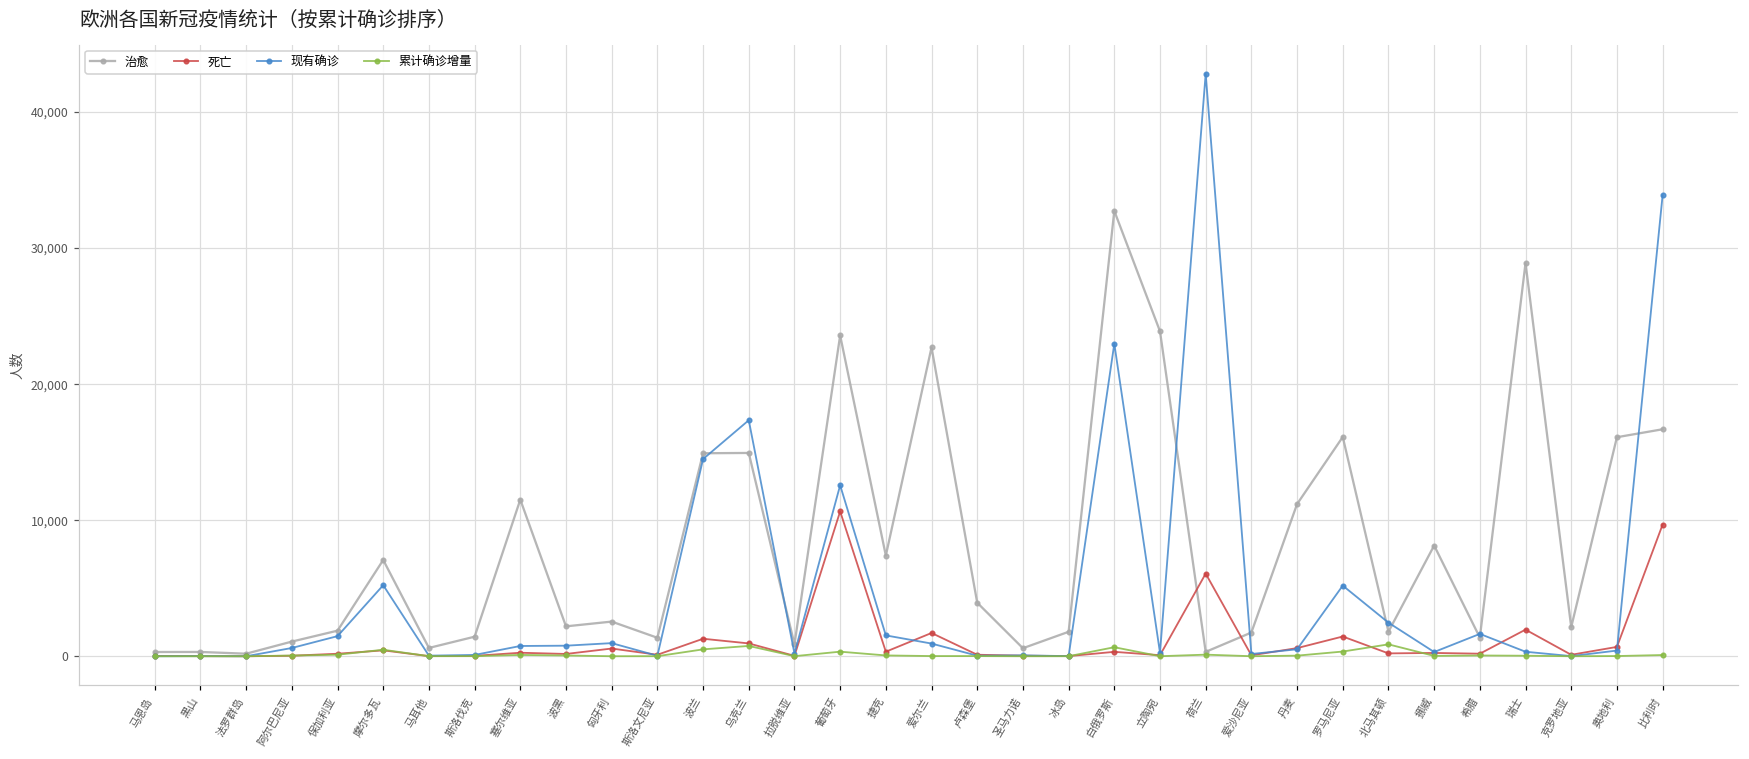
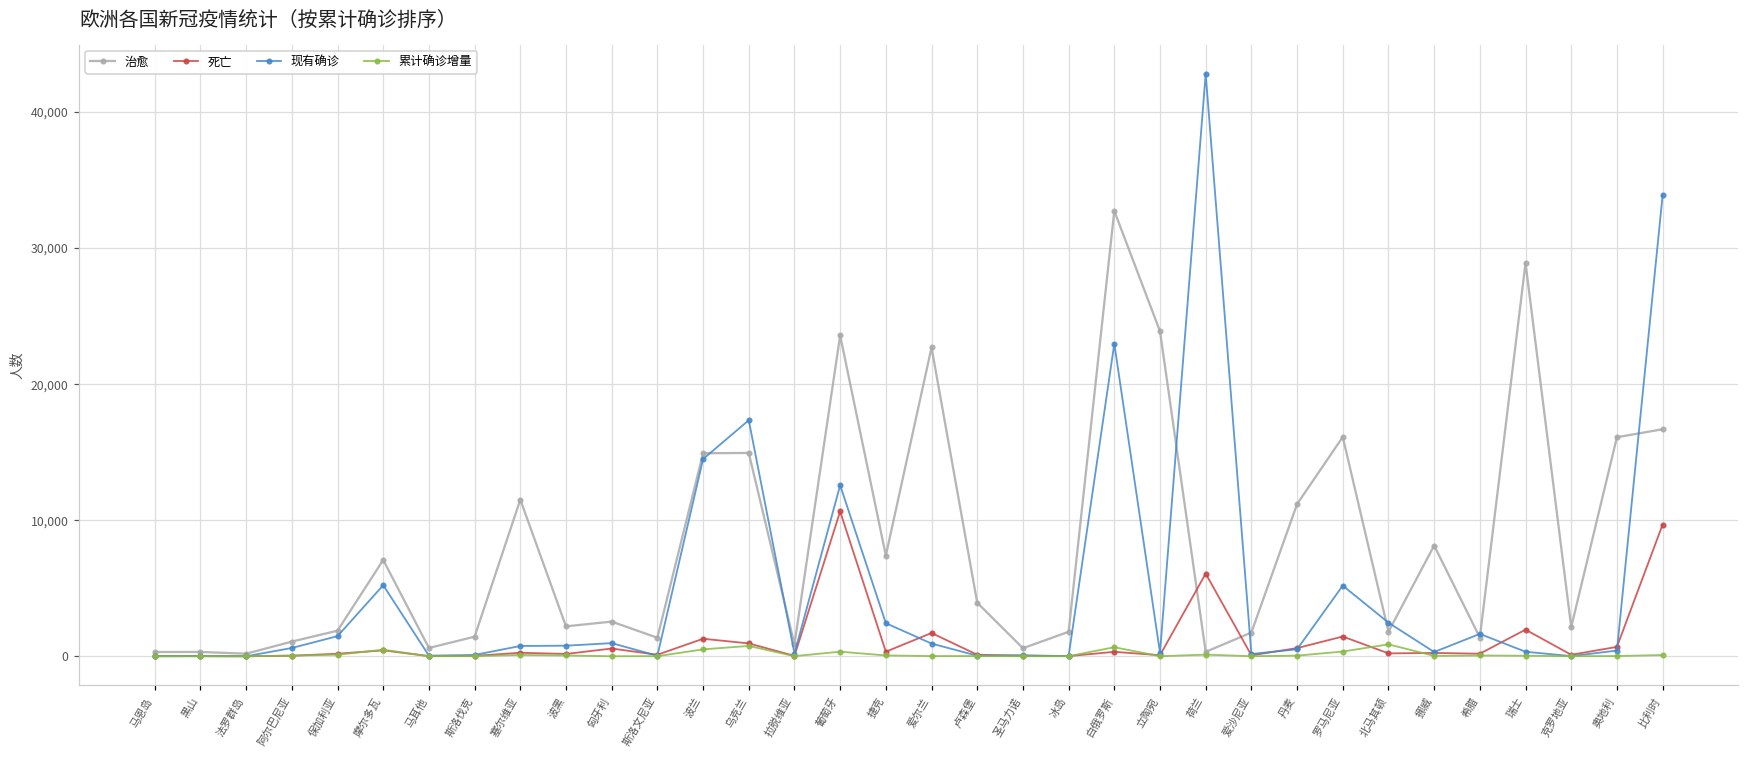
现有确诊, 捷克: 1,500 -> 2,400
